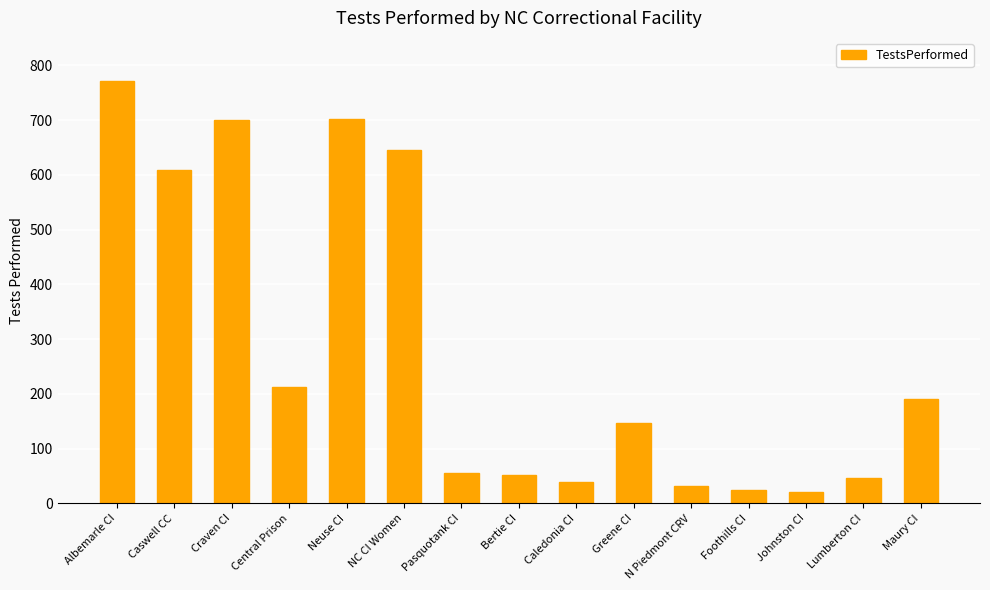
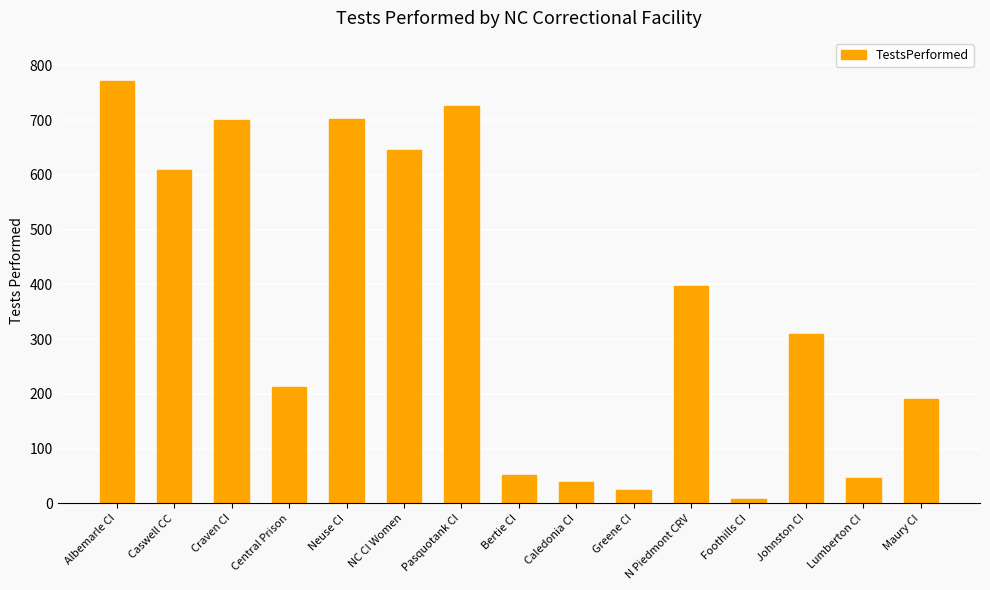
Pasquotank CI: 60 -> 730
Greene CI: 150 -> 30
N Piedmont CRV: 30 -> 400
Foothills CI: 20 -> 10
Johnston CI: 20 -> 310
